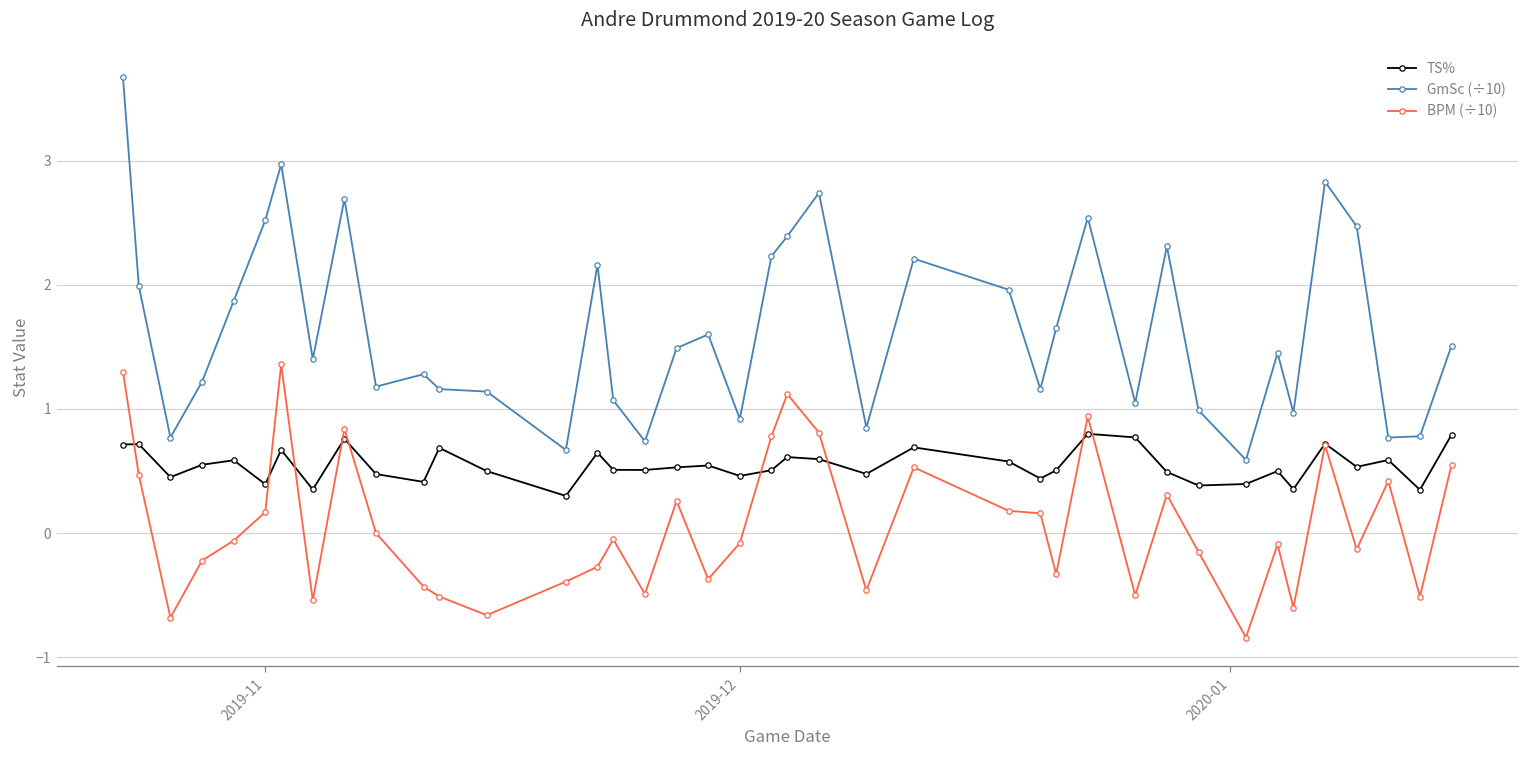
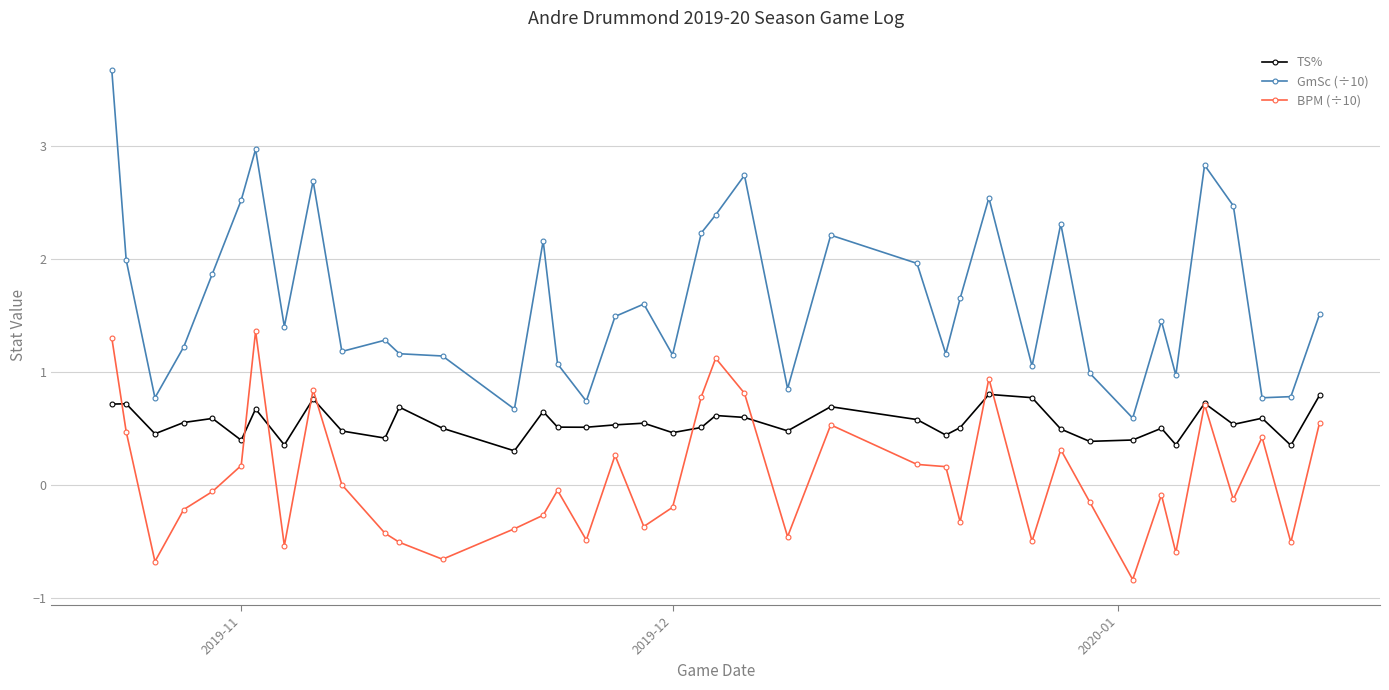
GmSc (÷10), 2019-12: 0.92 -> 1.15
BPM (÷10), 2019-12: -0.08 -> -0.20
